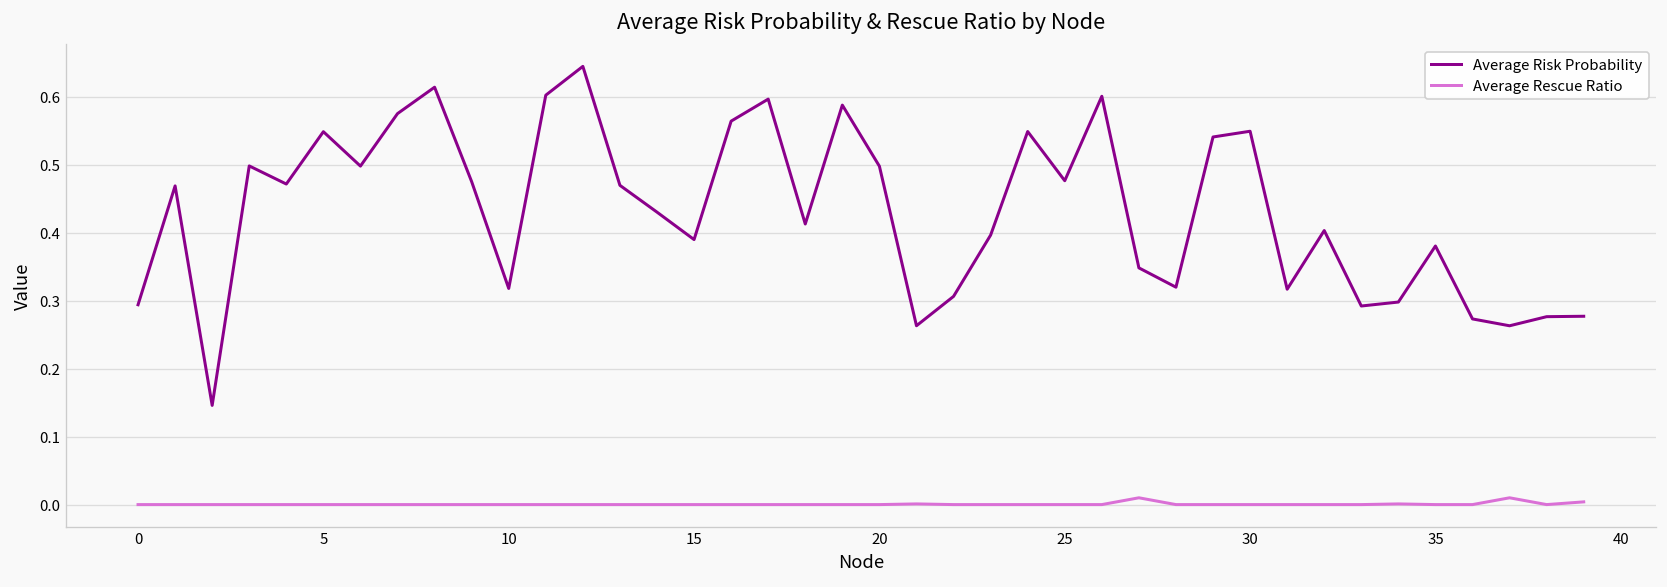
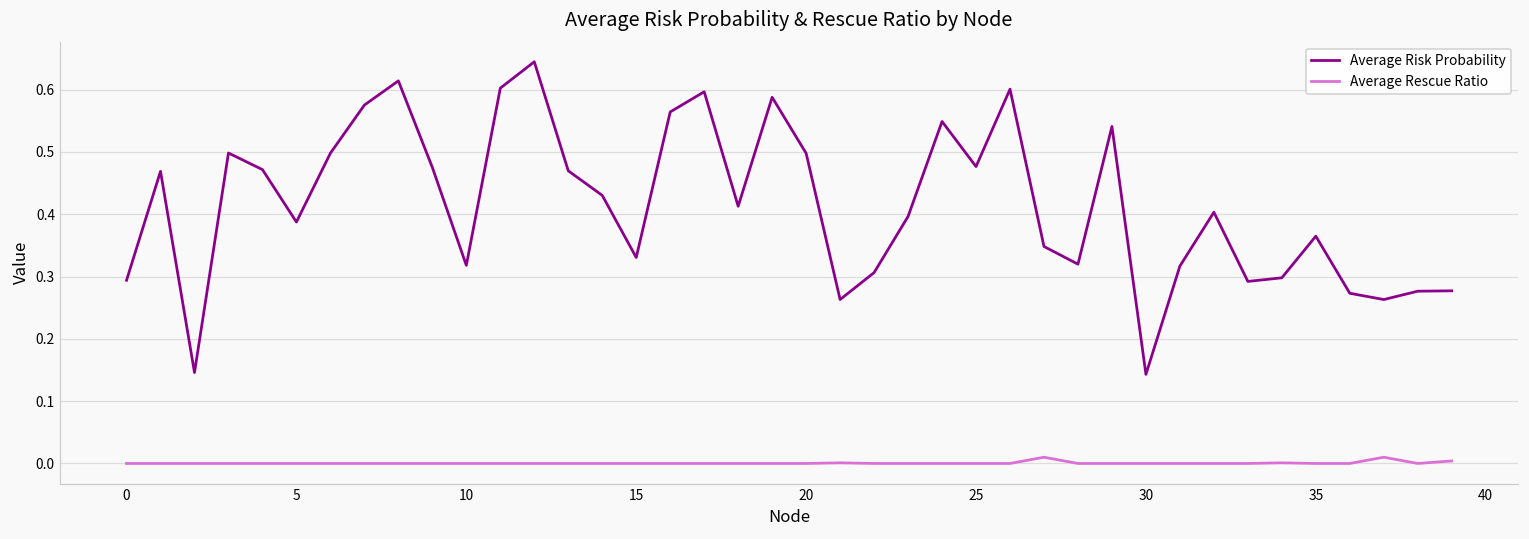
Average Risk Probability, 5: 0.55 -> 0.39
Average Risk Probability, 15: 0.39 -> 0.33
Average Risk Probability, 30: 0.55 -> 0.14
Average Risk Probability, 35: 0.38 -> 0.36
